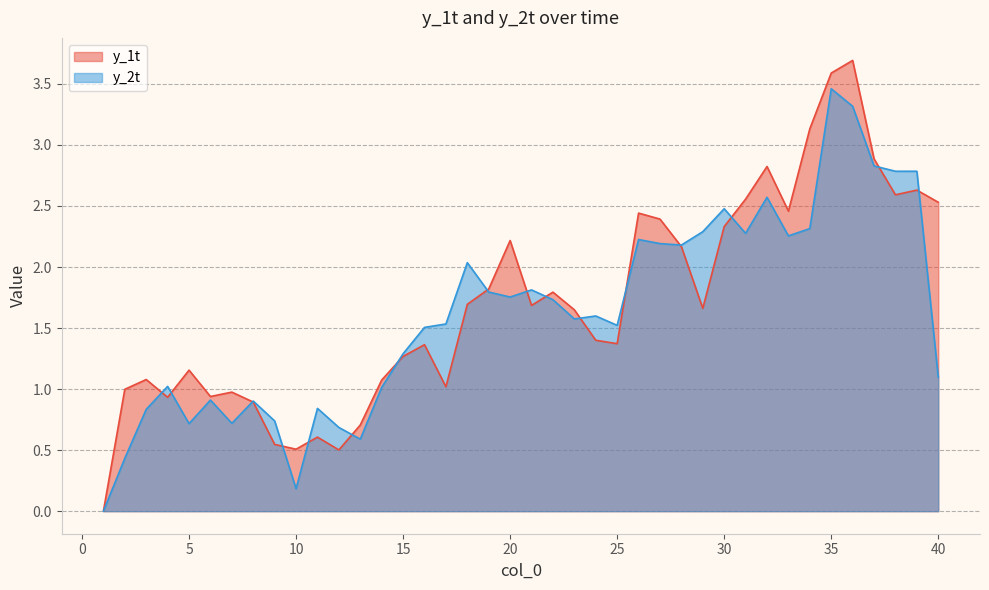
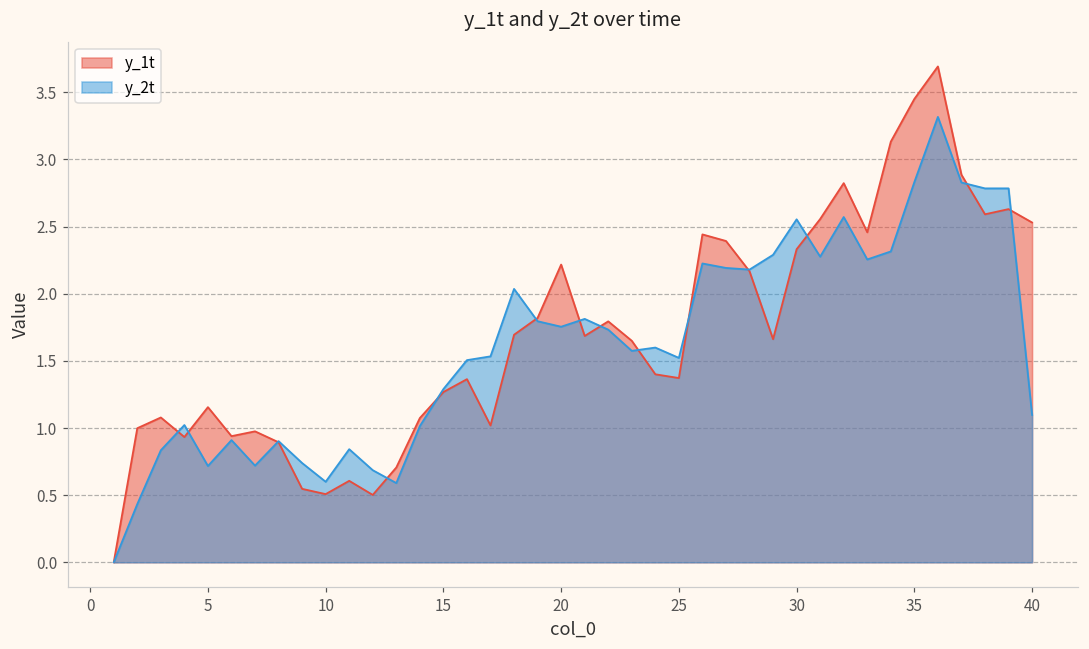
y_2t, 10: 0.18 -> 0.60
y_2t, 30: 2.48 -> 2.55
y_1t, 35: 3.59 -> 3.45
y_2t, 35: 3.46 -> 2.83
